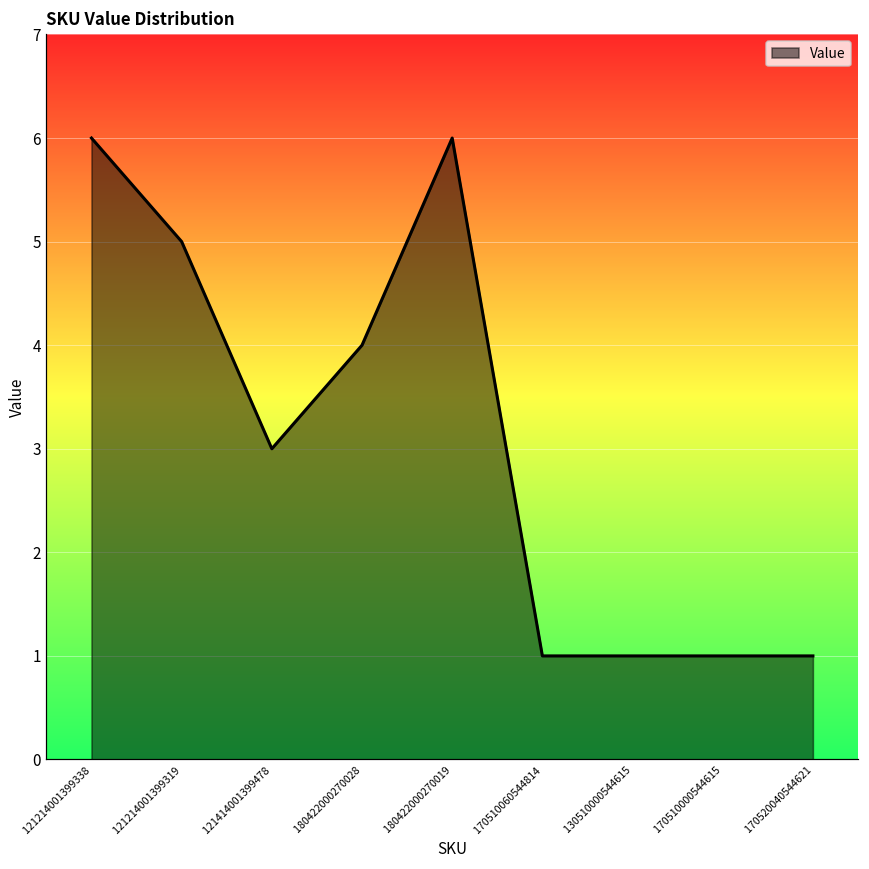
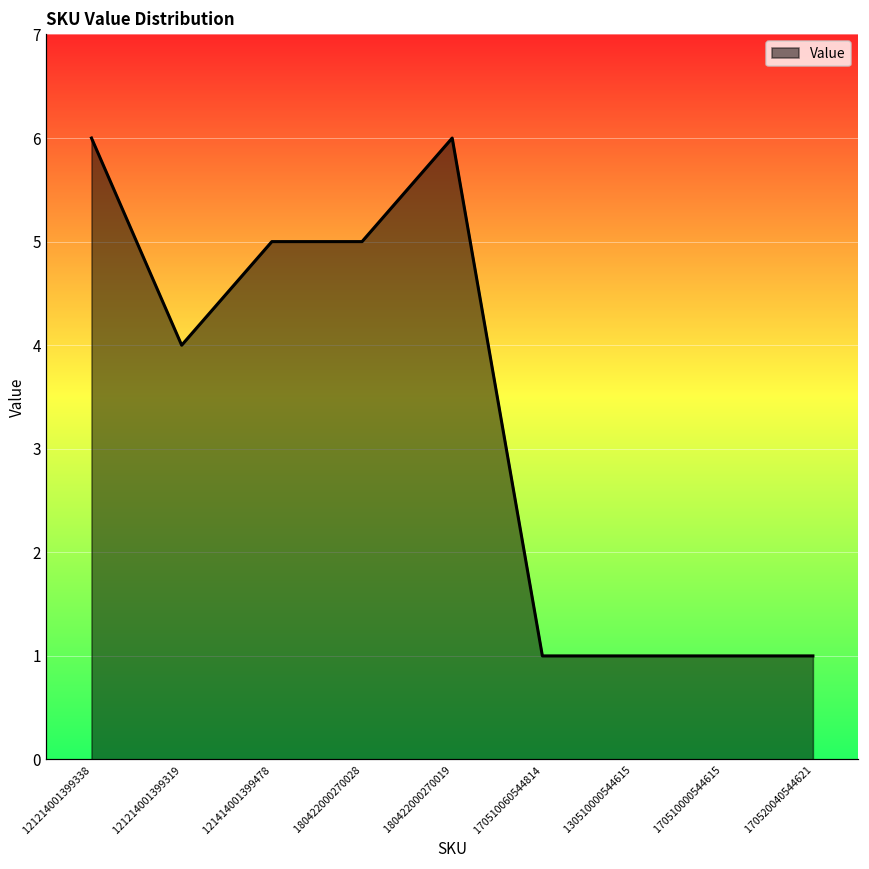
121214001399319: 5 -> 4
121414001399478: 3 -> 5
180422000270028: 4 -> 5
